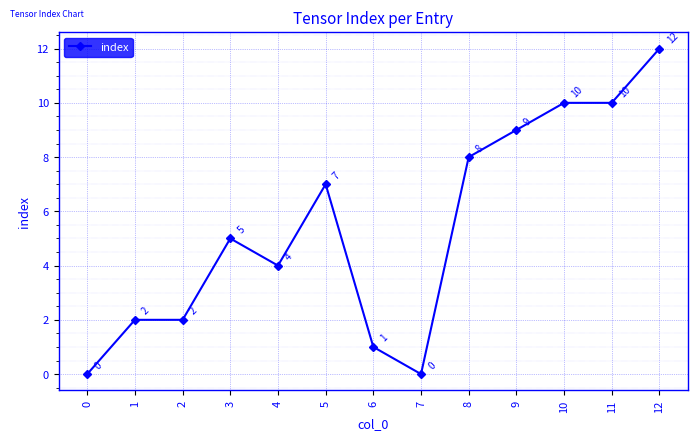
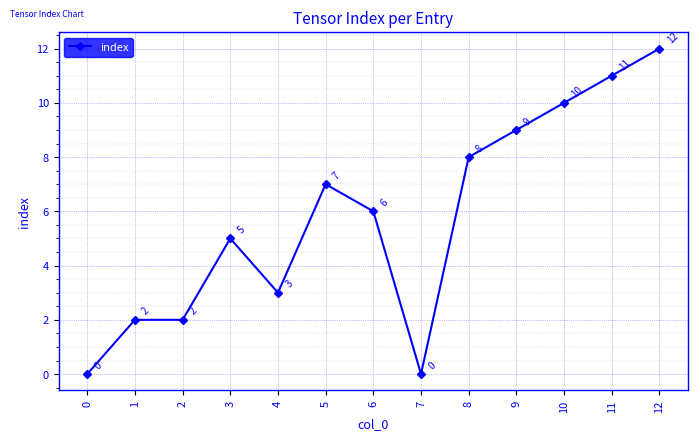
4: 4 -> 3
6: 1 -> 6
11: 10 -> 11
